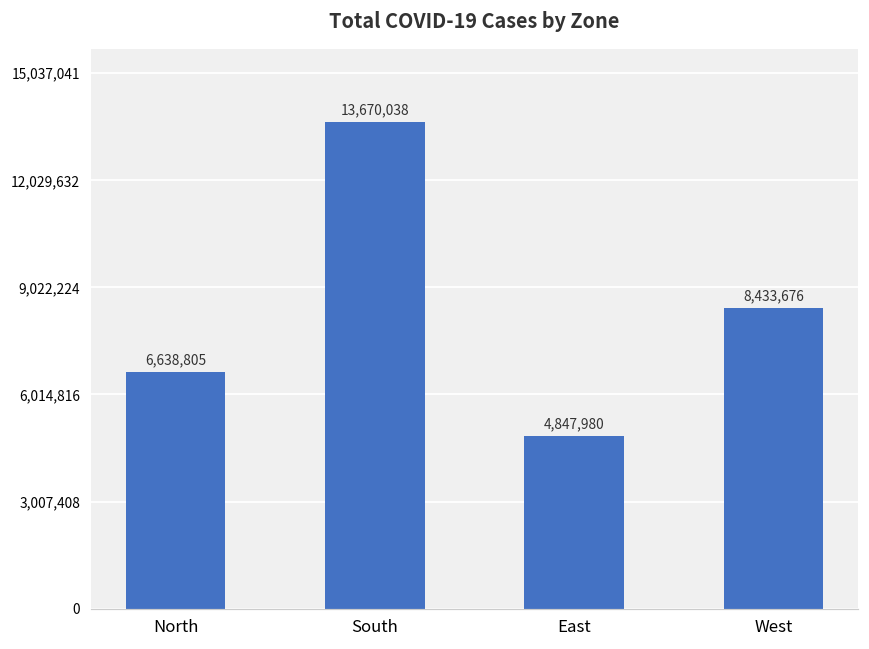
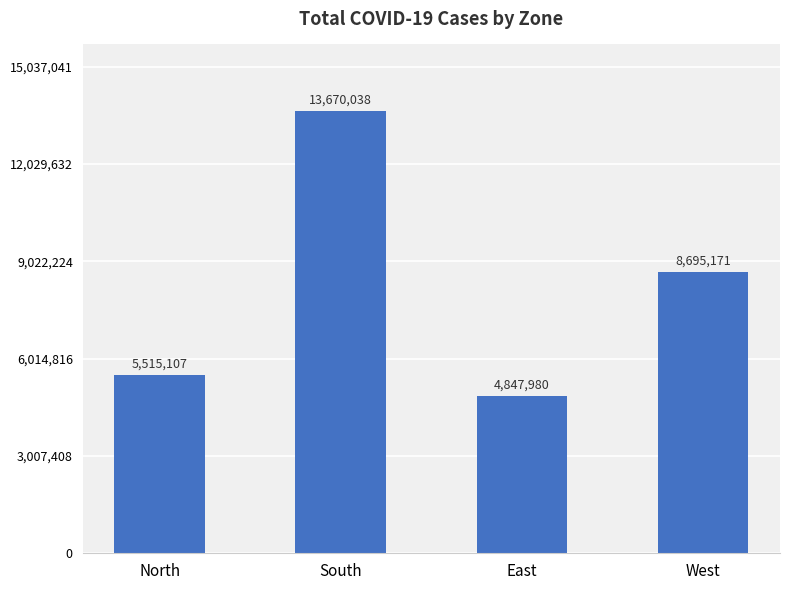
North: 6,638,805 -> 5,515,107
West: 8,433,676 -> 8,695,171
